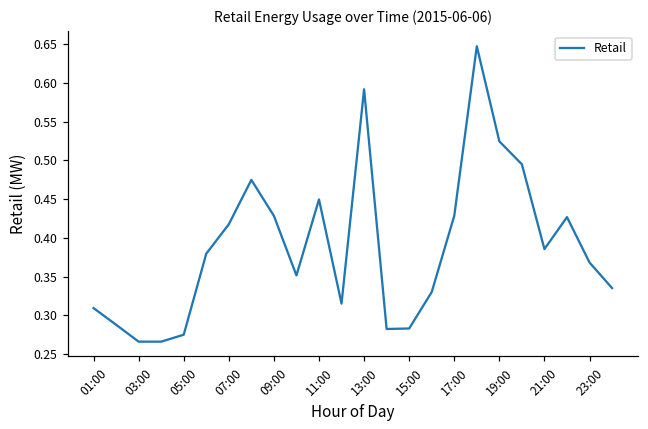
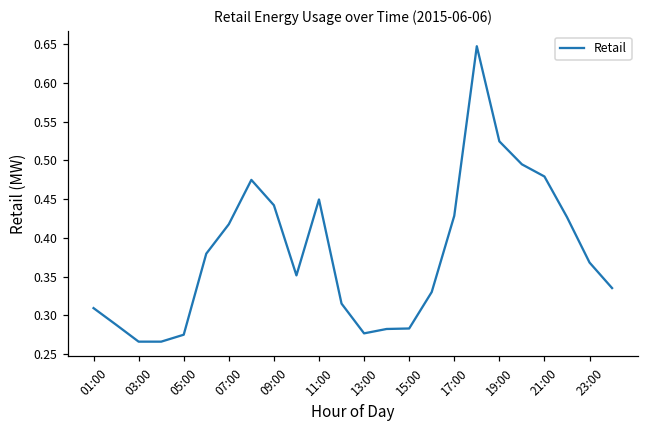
09:00: 0.43 -> 0.44
13:00: 0.59 -> 0.28
21:00: 0.39 -> 0.48
